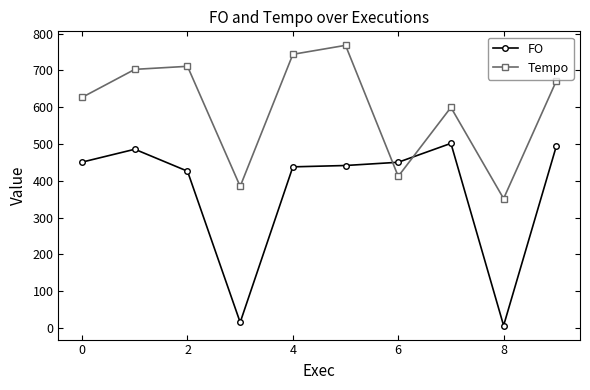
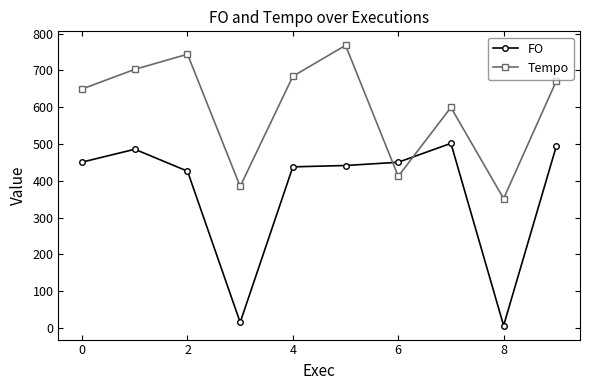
Tempo, 0: 630 -> 650
Tempo, 2: 710 -> 740
Tempo, 4: 740 -> 680
